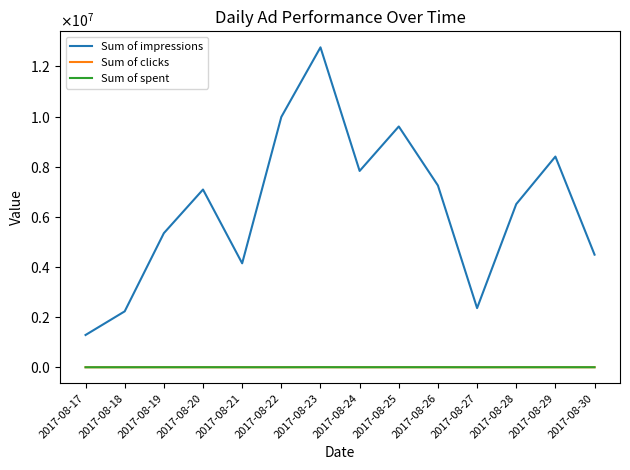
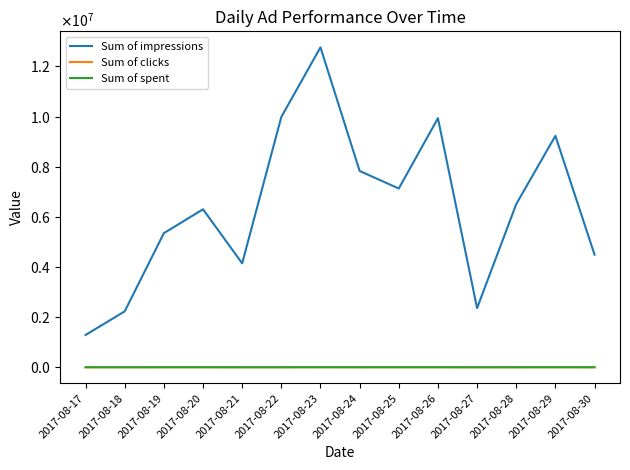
Sum of impressions, 2017-08-20: 7100000 -> 6300000
Sum of impressions, 2017-08-25: 9600000 -> 7100000
Sum of impressions, 2017-08-26: 7300000 -> 9900000
Sum of impressions, 2017-08-29: 8400000 -> 9200000
